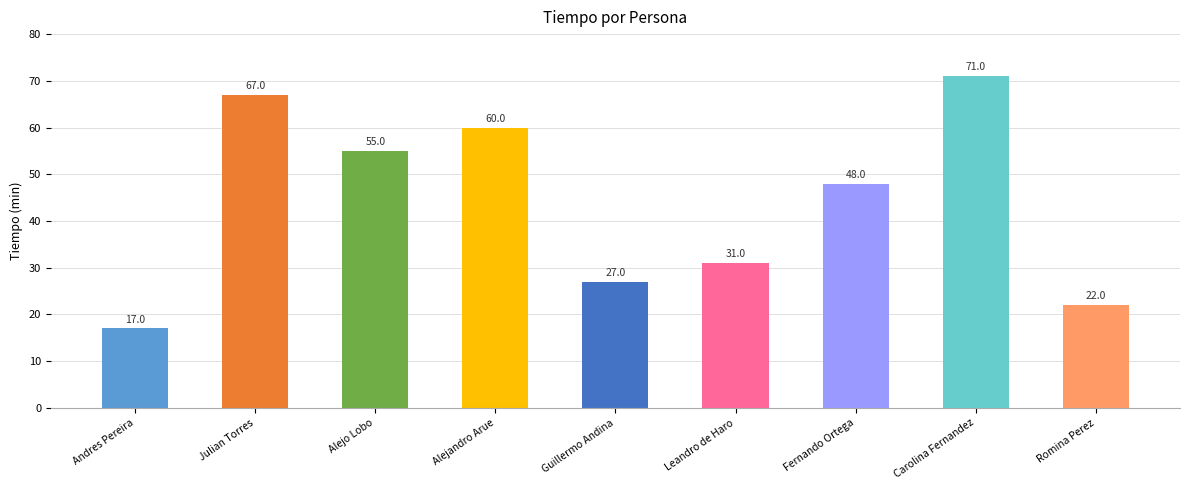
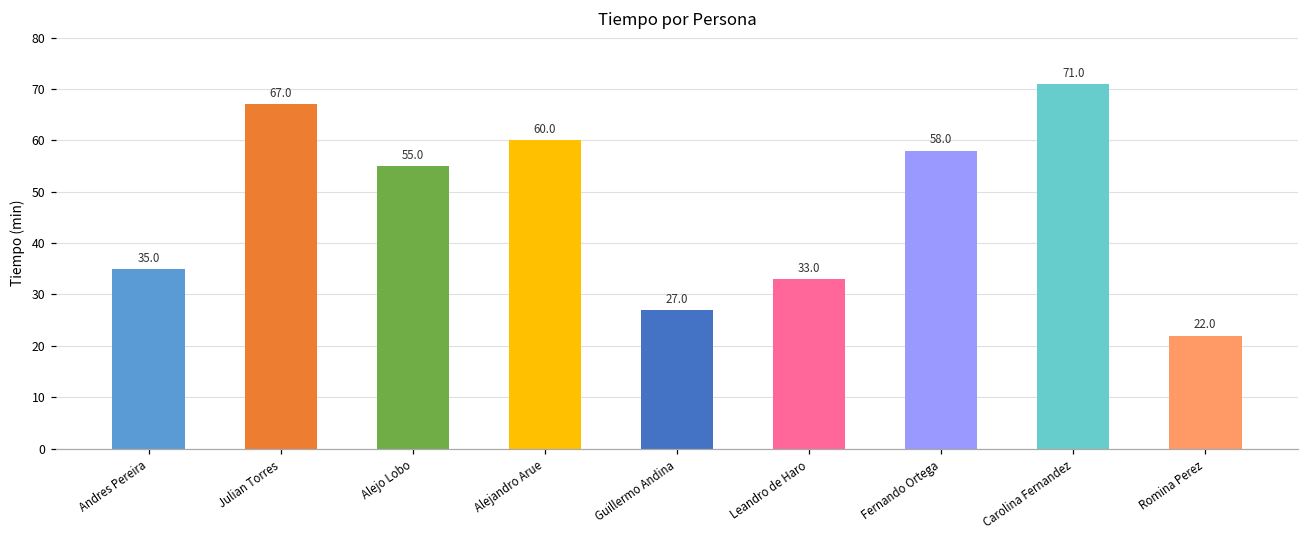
Andres Pereira: 17.0 -> 35.0
Leandro de Haro: 31.0 -> 33.0
Fernando Ortega: 48.0 -> 58.0
